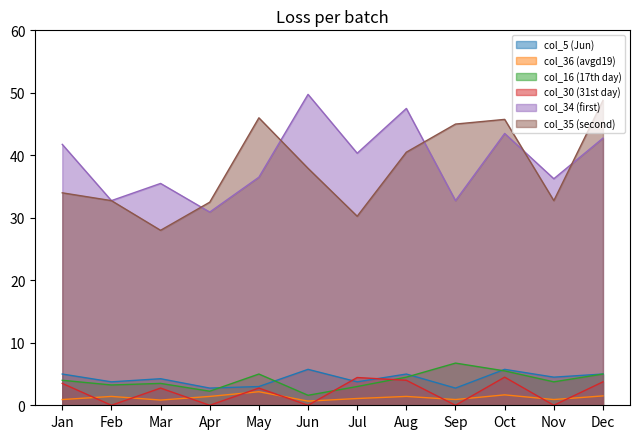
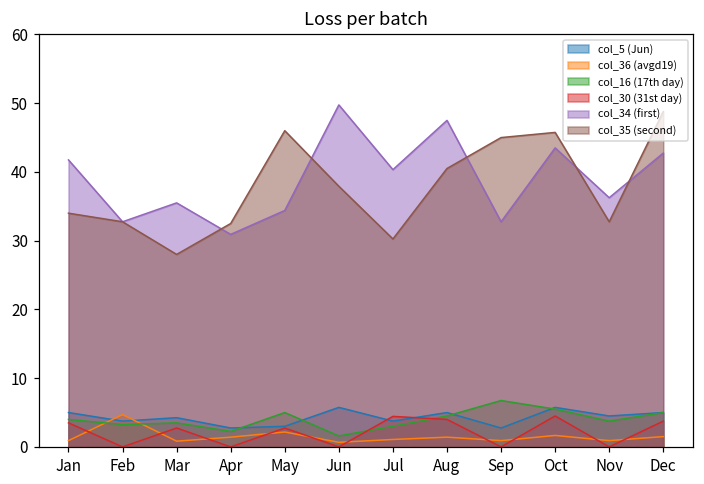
col_36 (avgd19), Feb: 1 -> 5
col_34 (first), May: 37 -> 34
